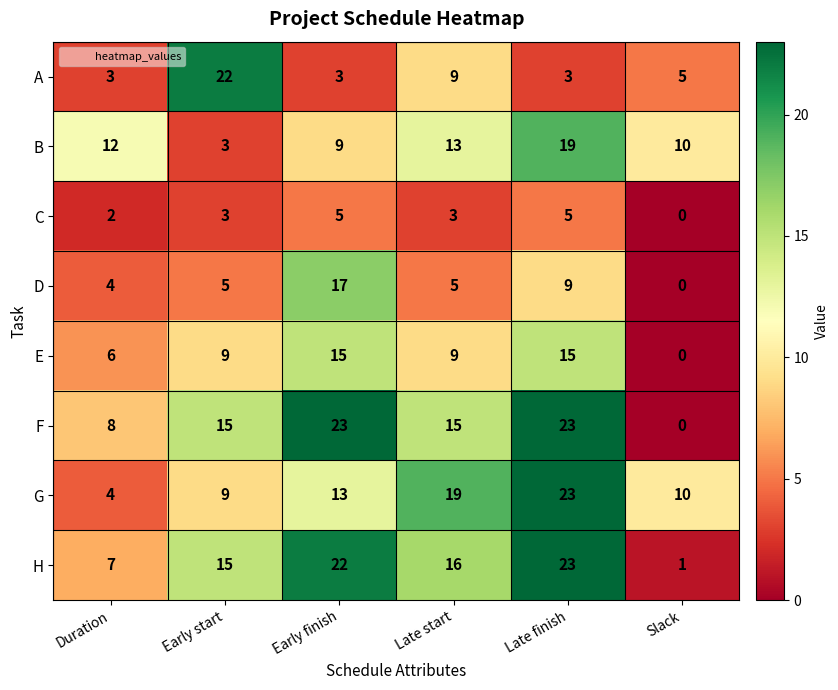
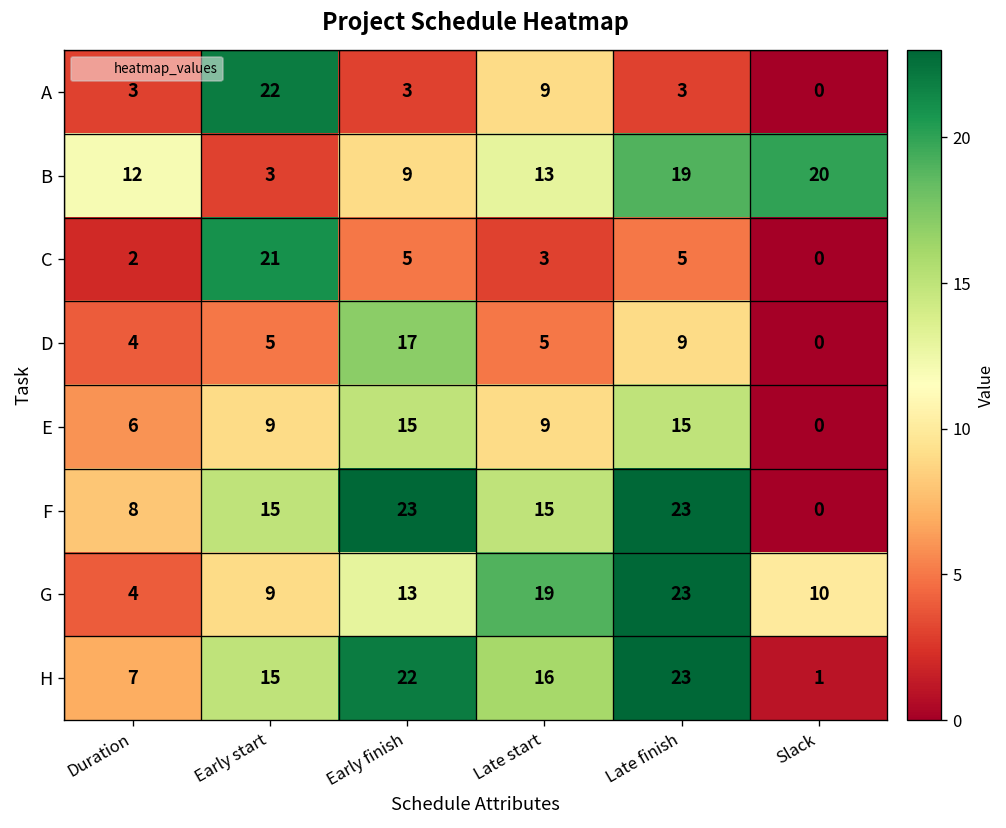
A, Slack: 5 -> 0
B, Slack: 10 -> 20
C, Early start: 3 -> 21
